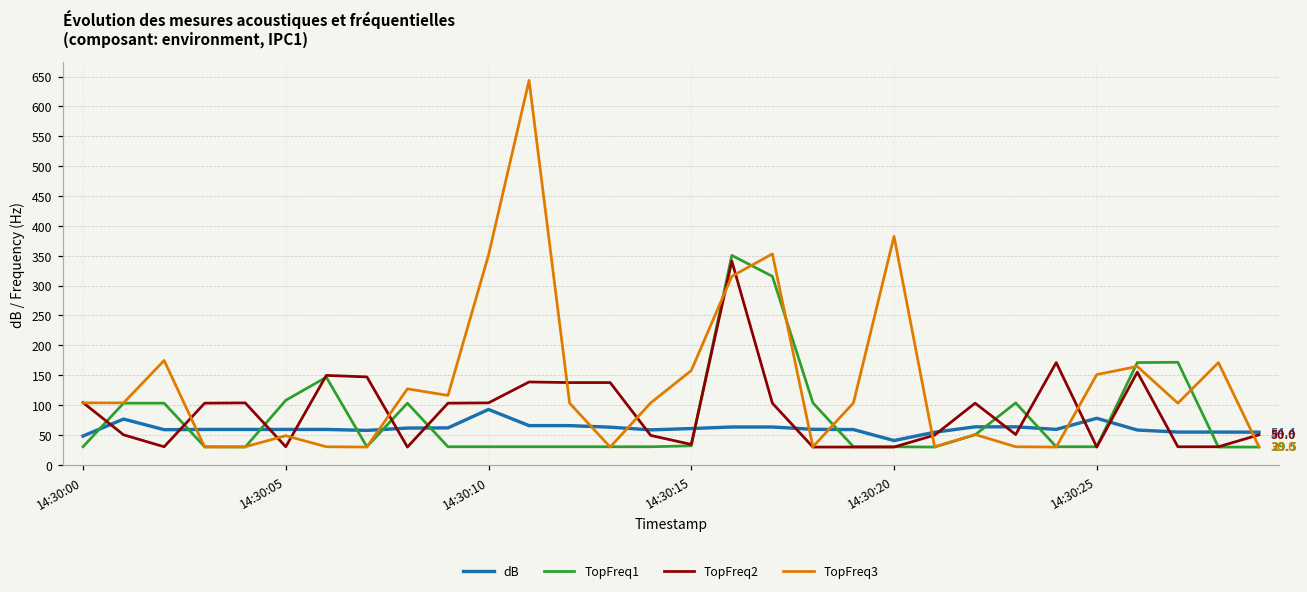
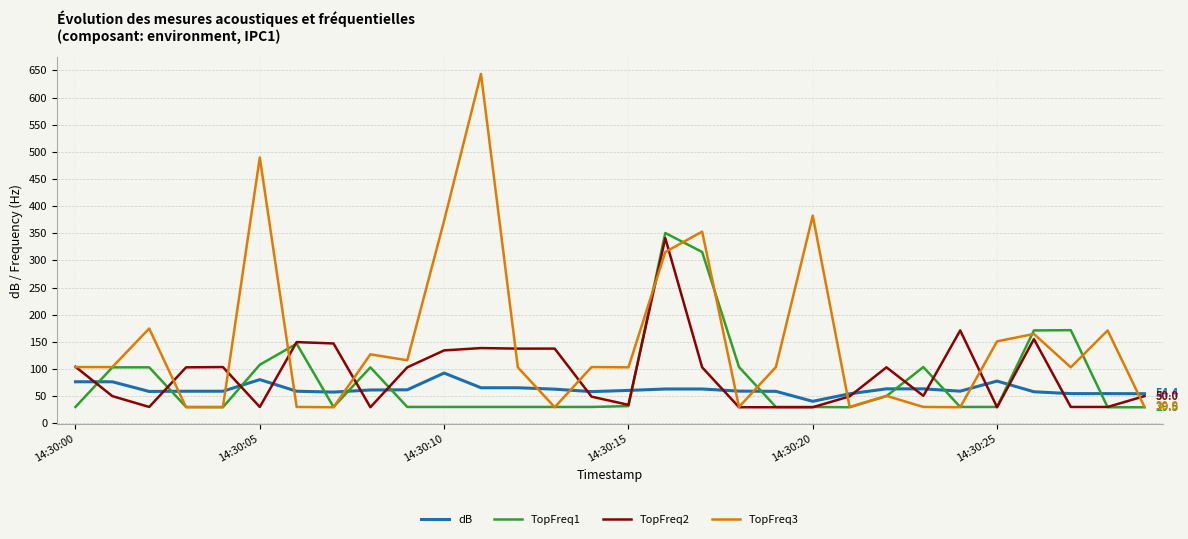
dB, 14:30:00: 50 -> 80
dB, 14:30:05: 60 -> 80
TopFreq3, 14:30:05: 50 -> 490
TopFreq2, 14:30:10: 100 -> 130
TopFreq3, 14:30:10: 350 -> 370
TopFreq3, 14:30:15: 160 -> 100
